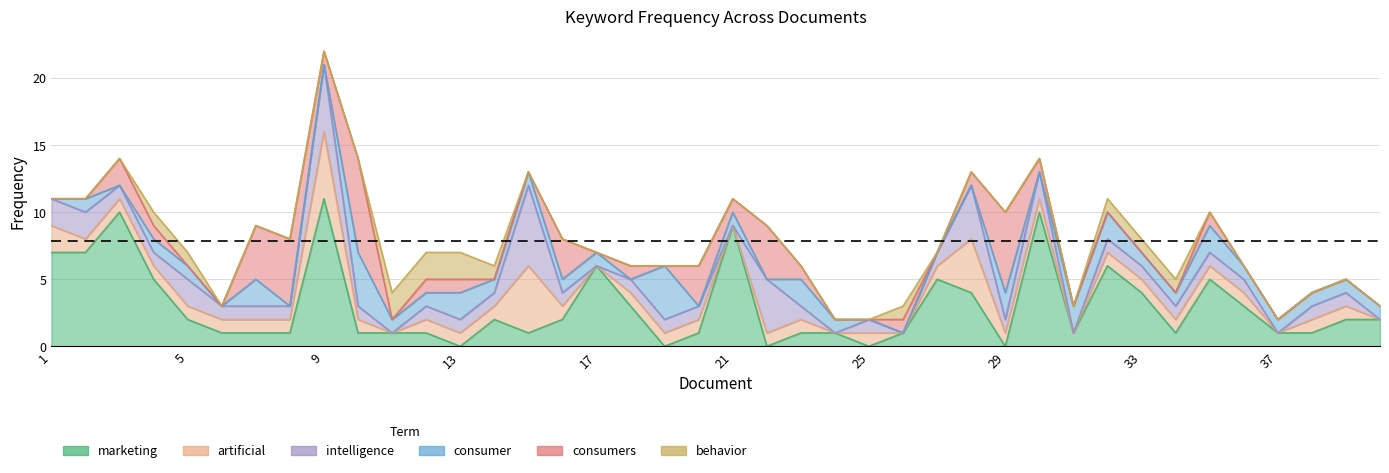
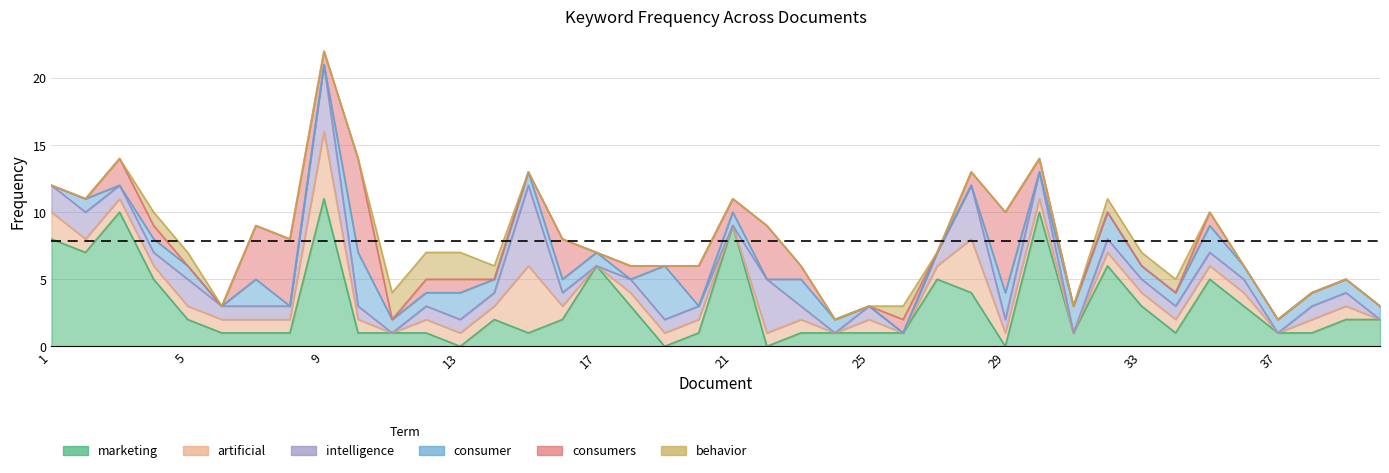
marketing, 1: 7 -> 8
marketing, 25: 0 -> 1
marketing, 33: 4 -> 3
